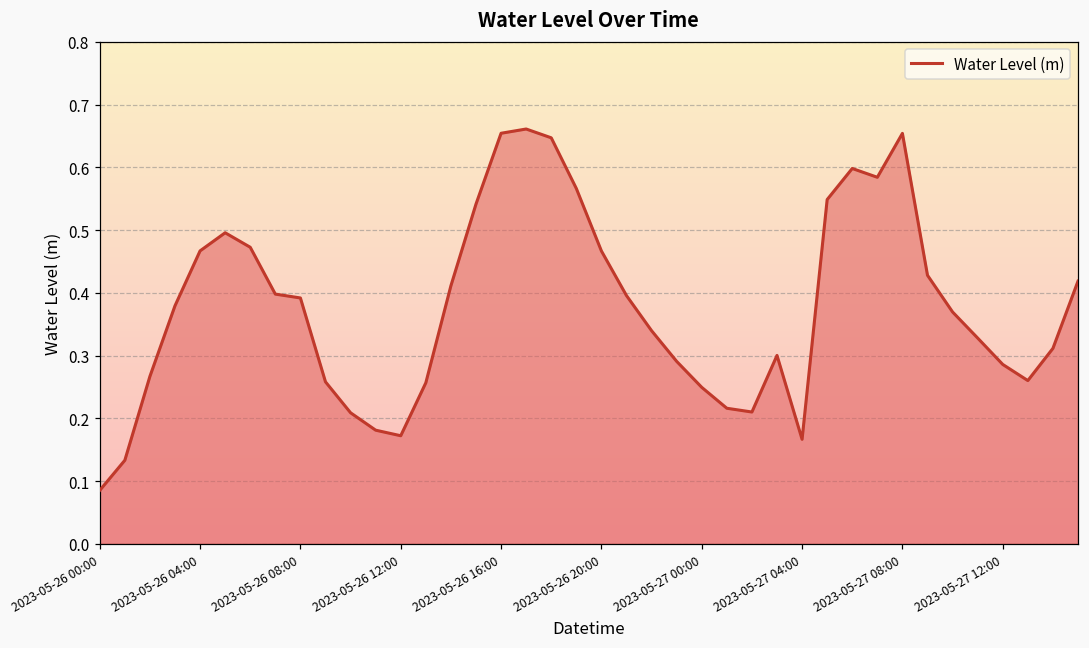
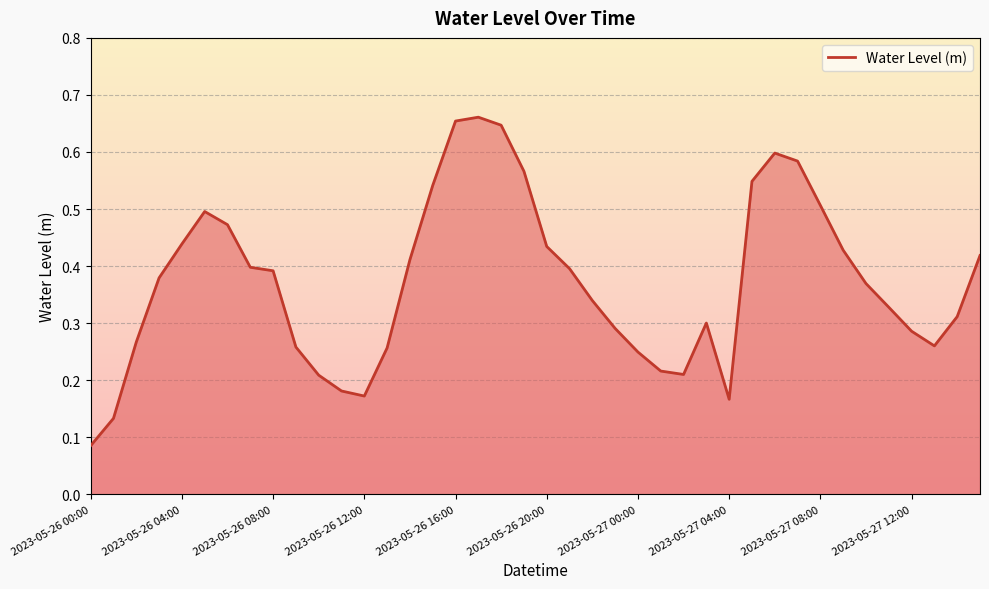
2023-05-26 04:00: 0.47 -> 0.44
2023-05-26 20:00: 0.47 -> 0.43
2023-05-27 08:00: 0.65 -> 0.51
